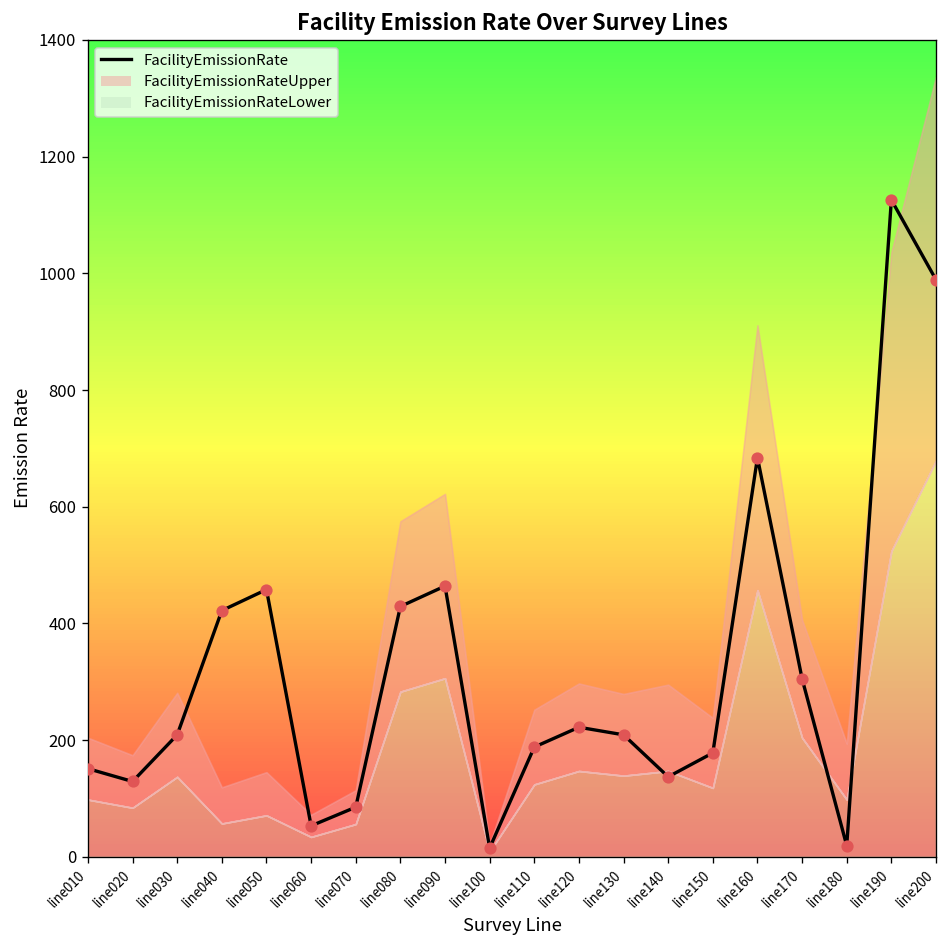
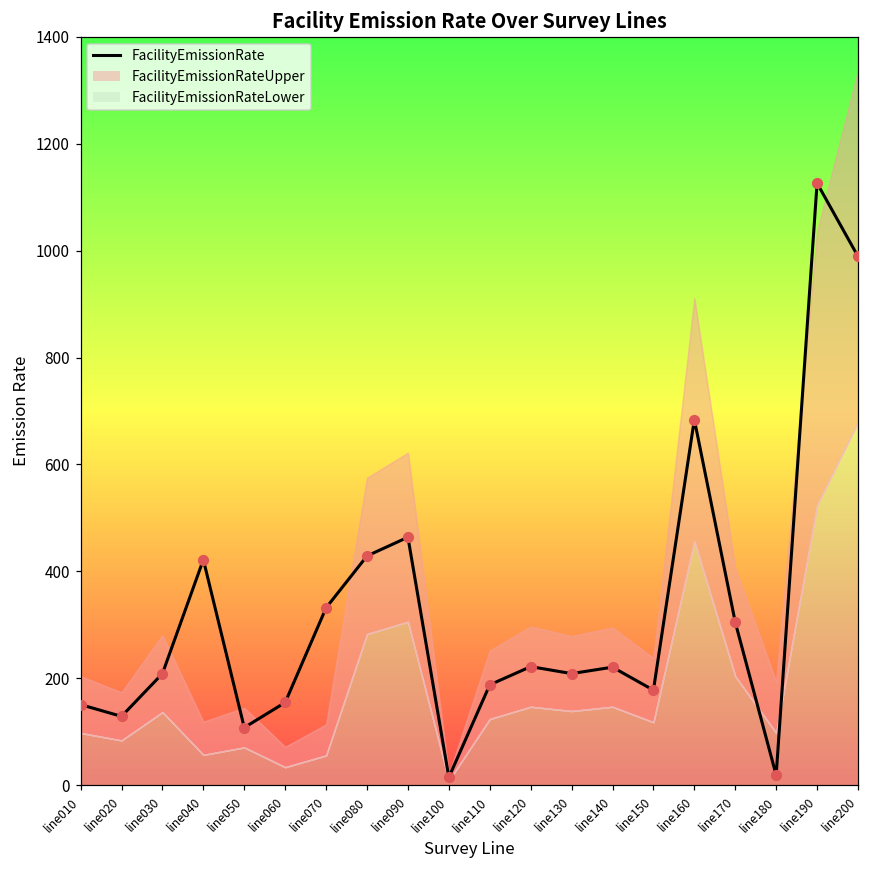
FacilityEmissionRate, line050: 460 -> 110
FacilityEmissionRate, line060: 50 -> 160
FacilityEmissionRate, line070: 90 -> 330
FacilityEmissionRate, line140: 140 -> 220
